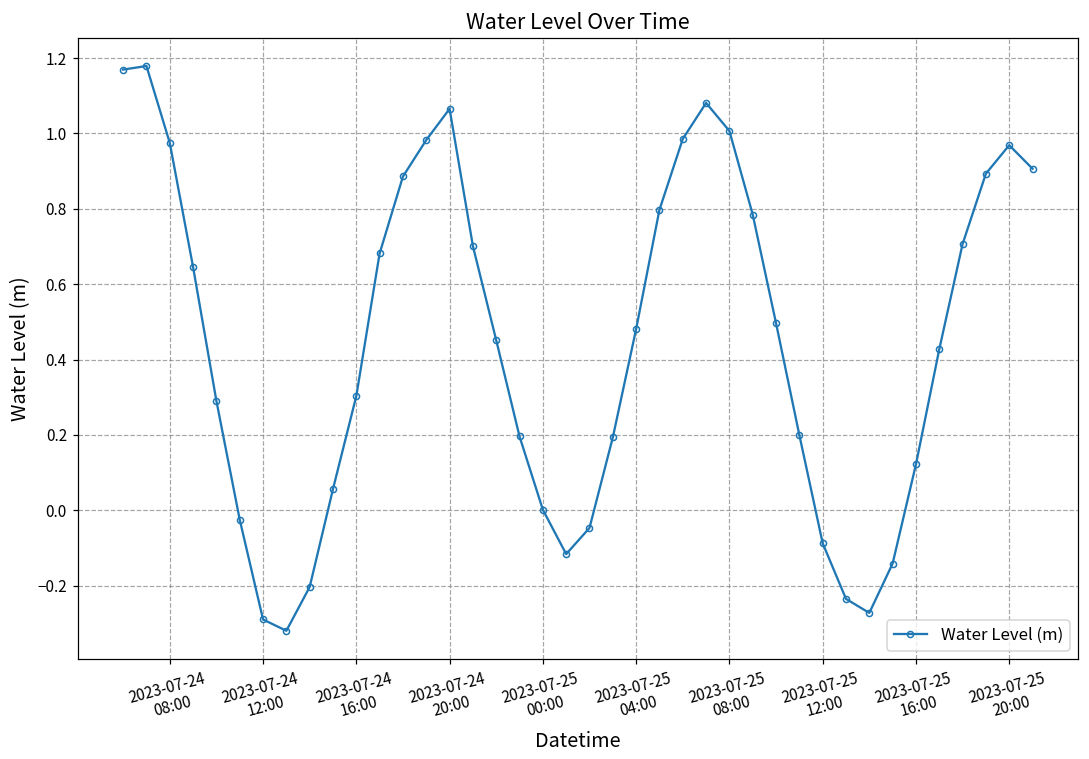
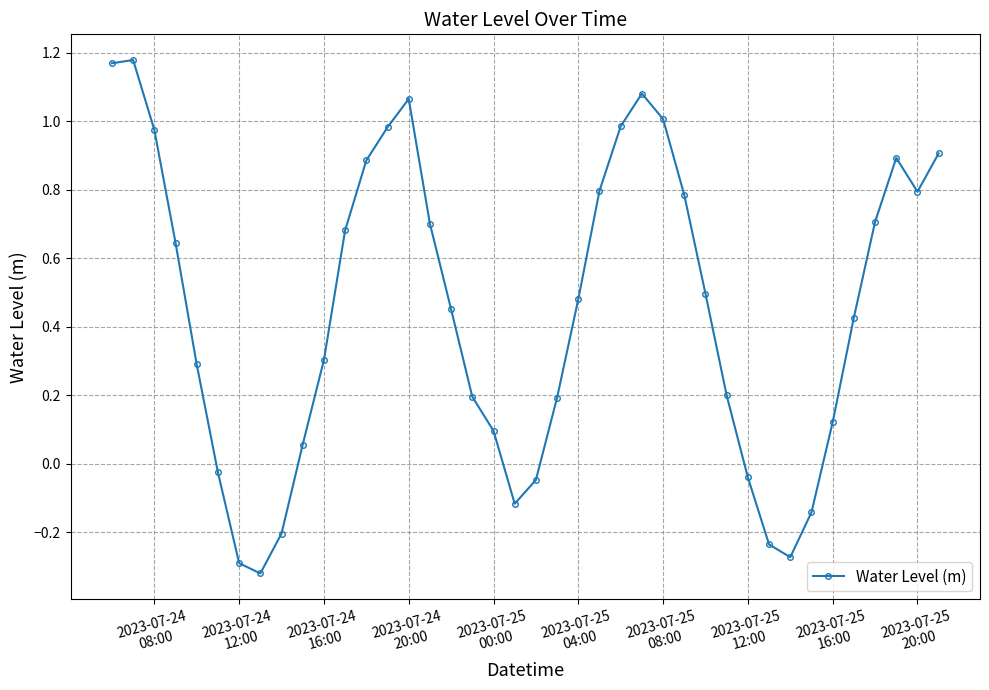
2023-07-25 00:00: 0.00 -> 0.10
2023-07-25 12:00: -0.09 -> -0.04
2023-07-25 20:00: 0.97 -> 0.79
